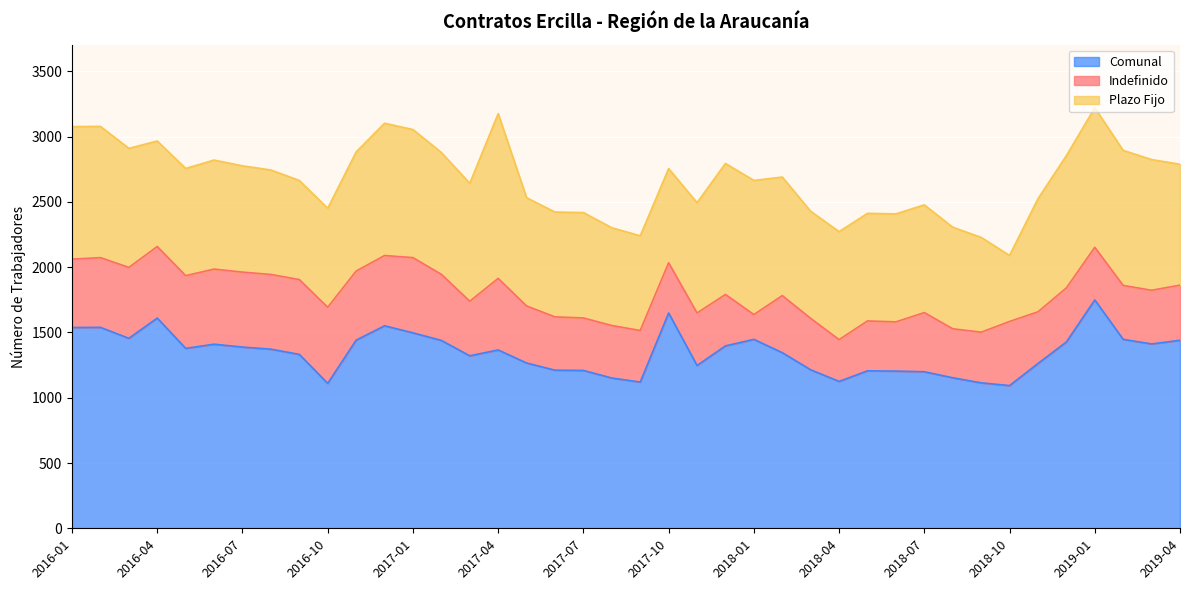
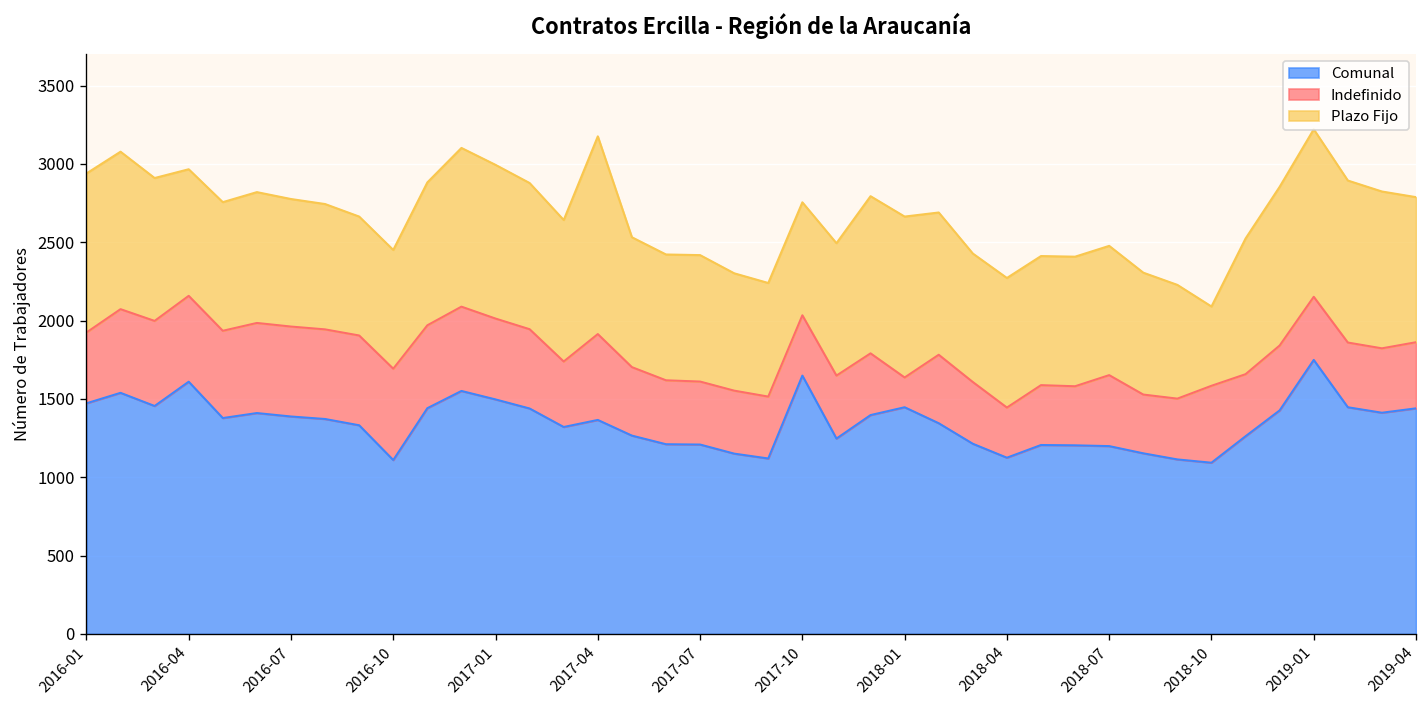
Comunal, 2016-01: 1540 -> 1470
Indefinido, 2016-01: 520 -> 450
Indefinido, 2017-01: 580 -> 520
